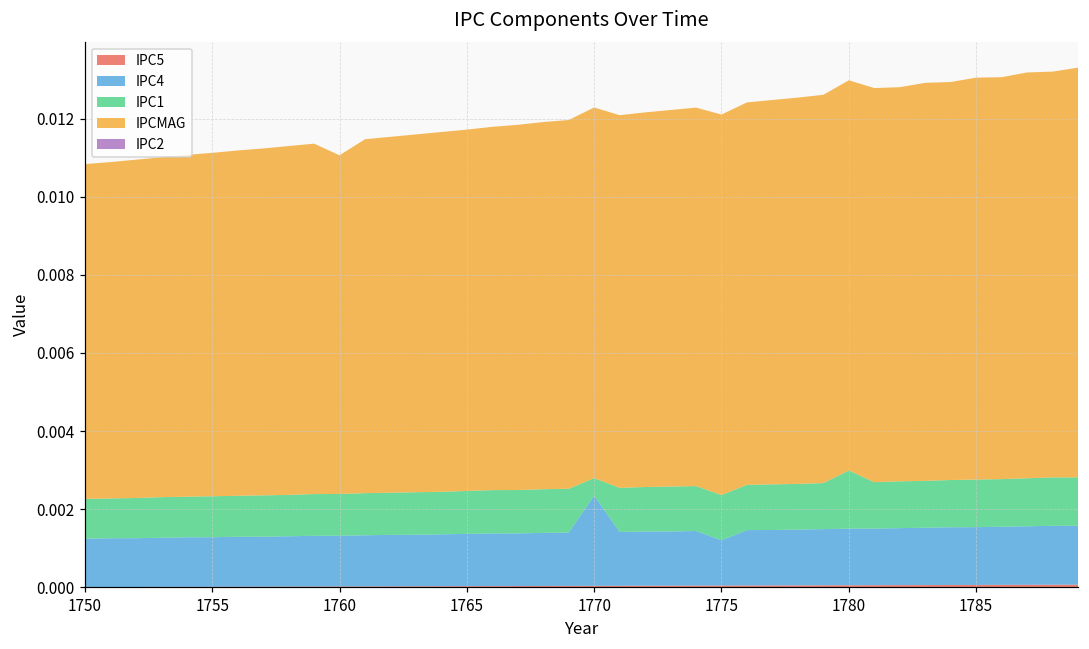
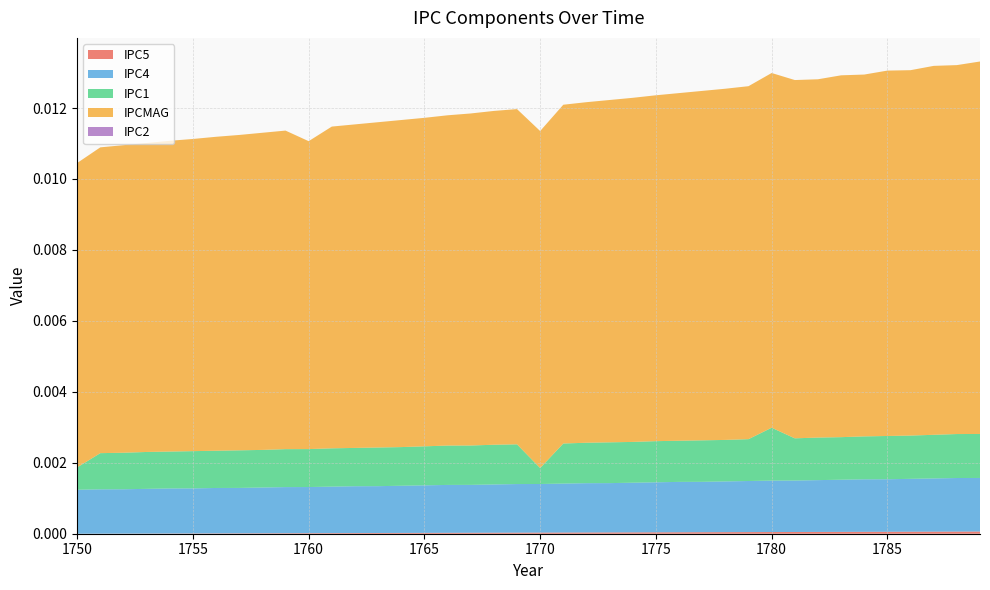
IPC1, 1750: 0.0010 -> 0.0006
IPC4, 1770: 0.0023 -> 0.0014
IPC4, 1775: 0.0012 -> 0.0014
